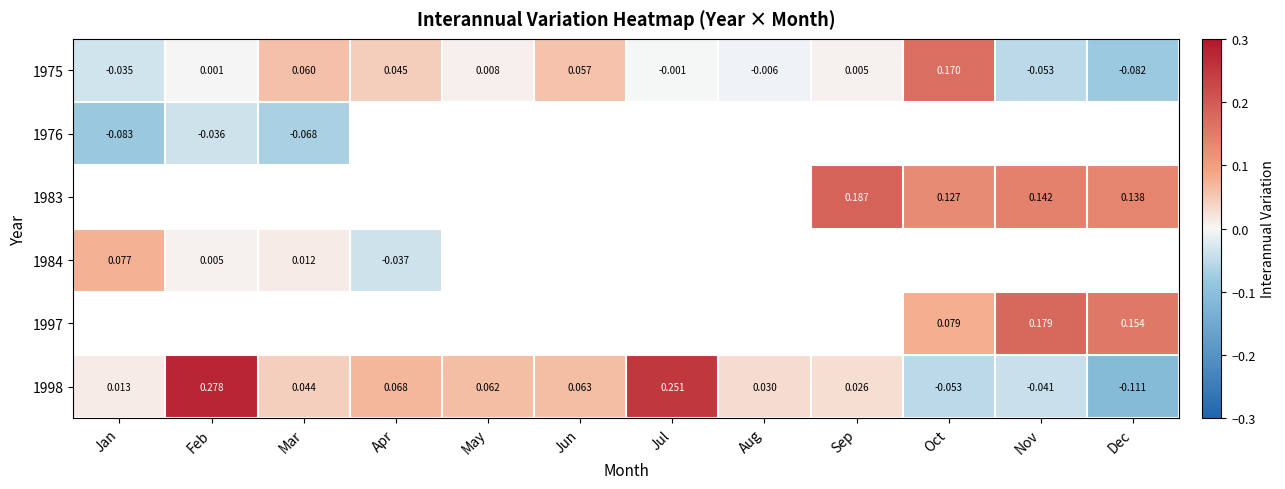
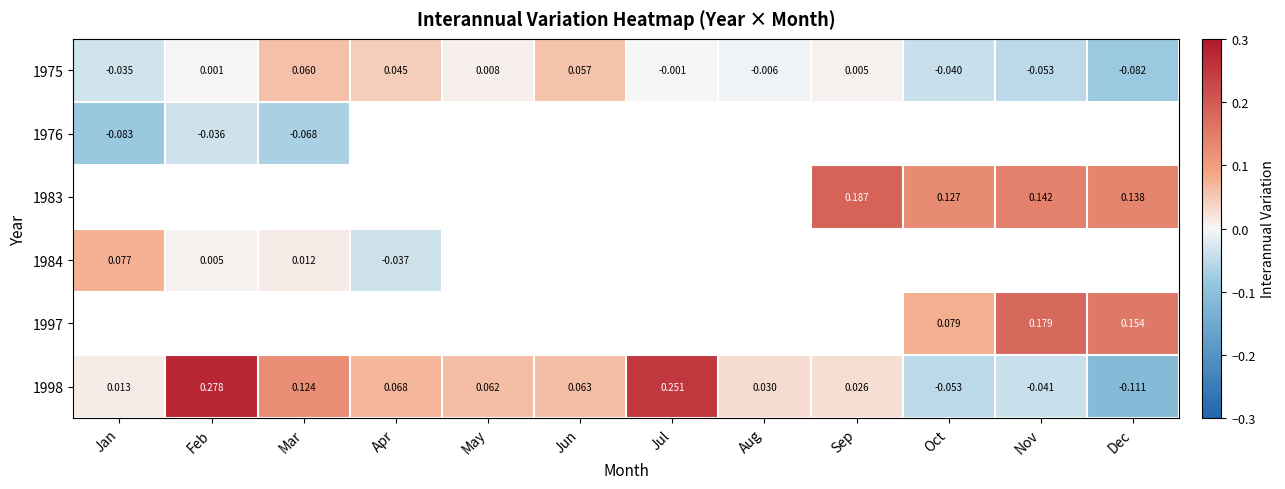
1975, Oct: 0.170 -> -0.040
1998, Mar: 0.044 -> 0.124
